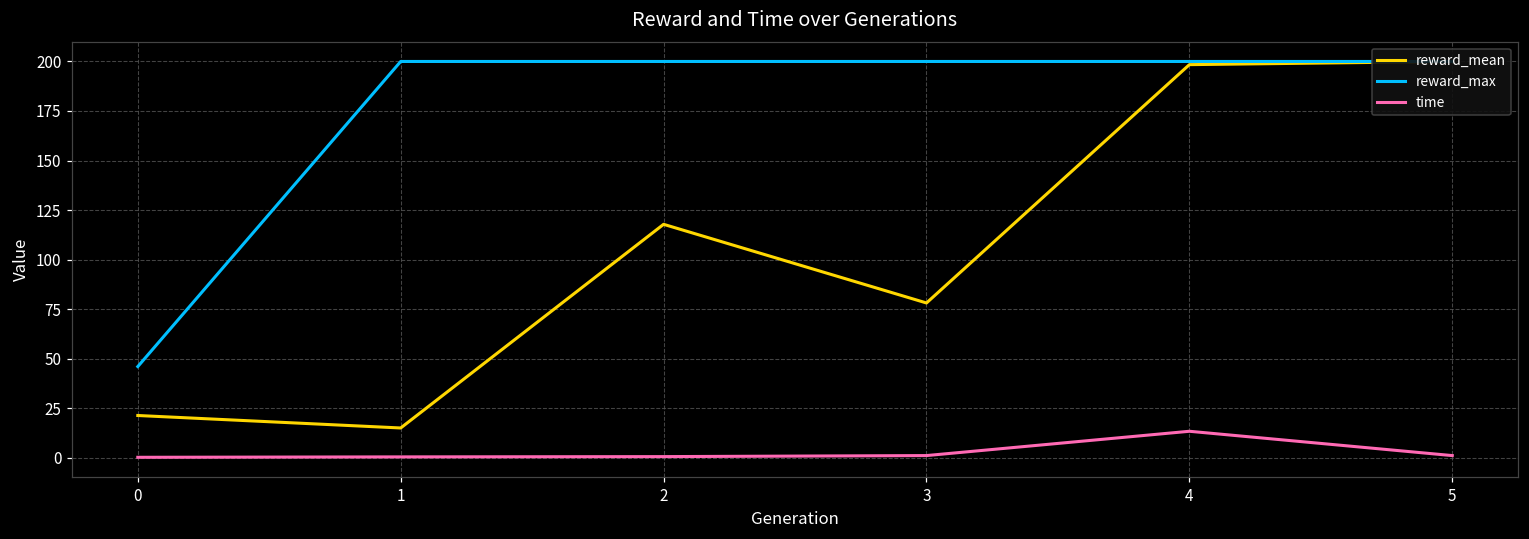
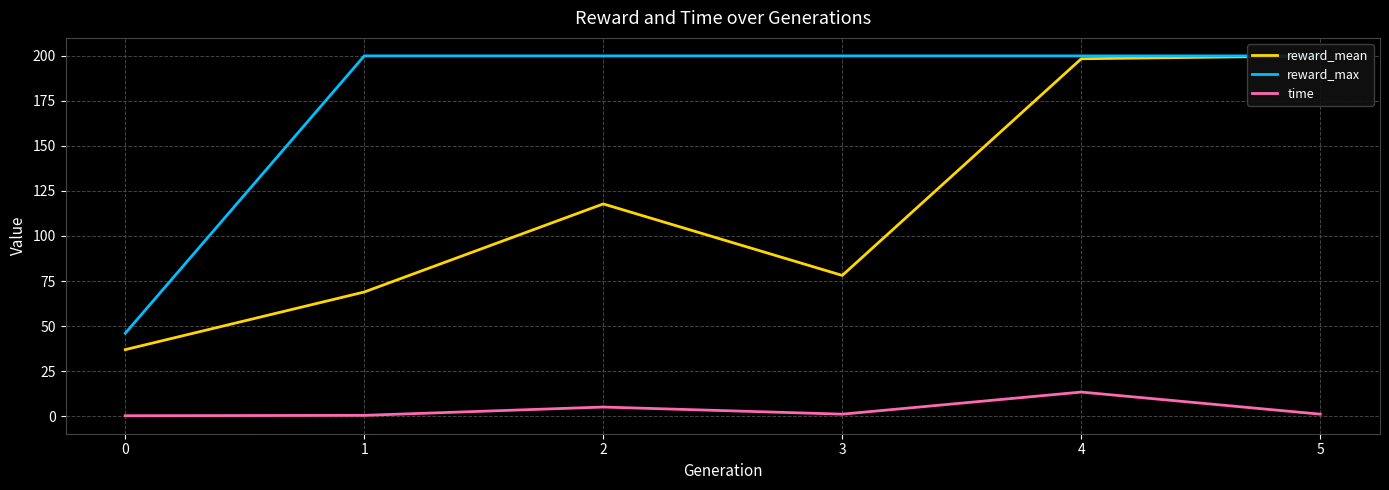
reward_mean, 0: 21 -> 37
reward_mean, 1: 15 -> 69
time, 2: 1 -> 5
